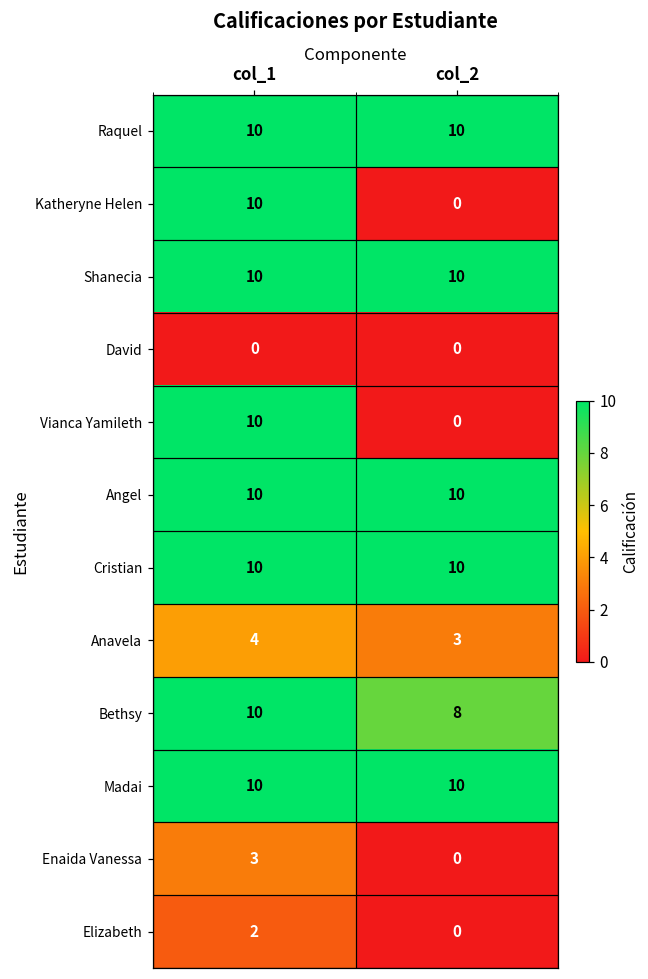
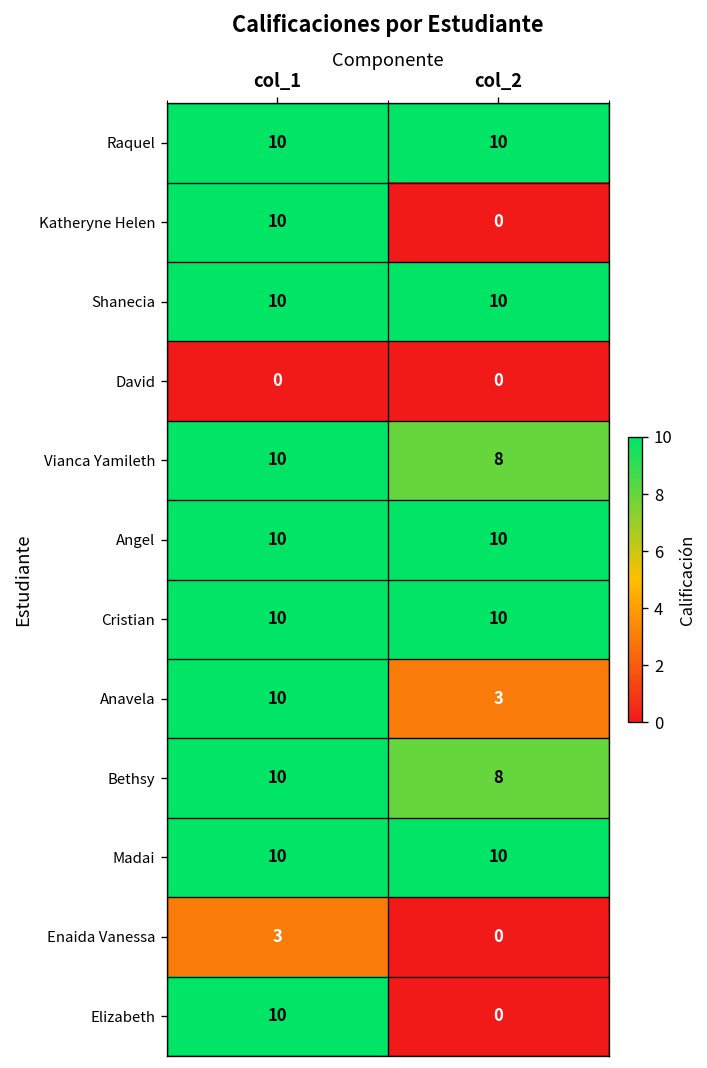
Vianca Yamileth, col_2: 0 -> 8
Anavela, col_1: 4 -> 10
Elizabeth, col_1: 2 -> 10
